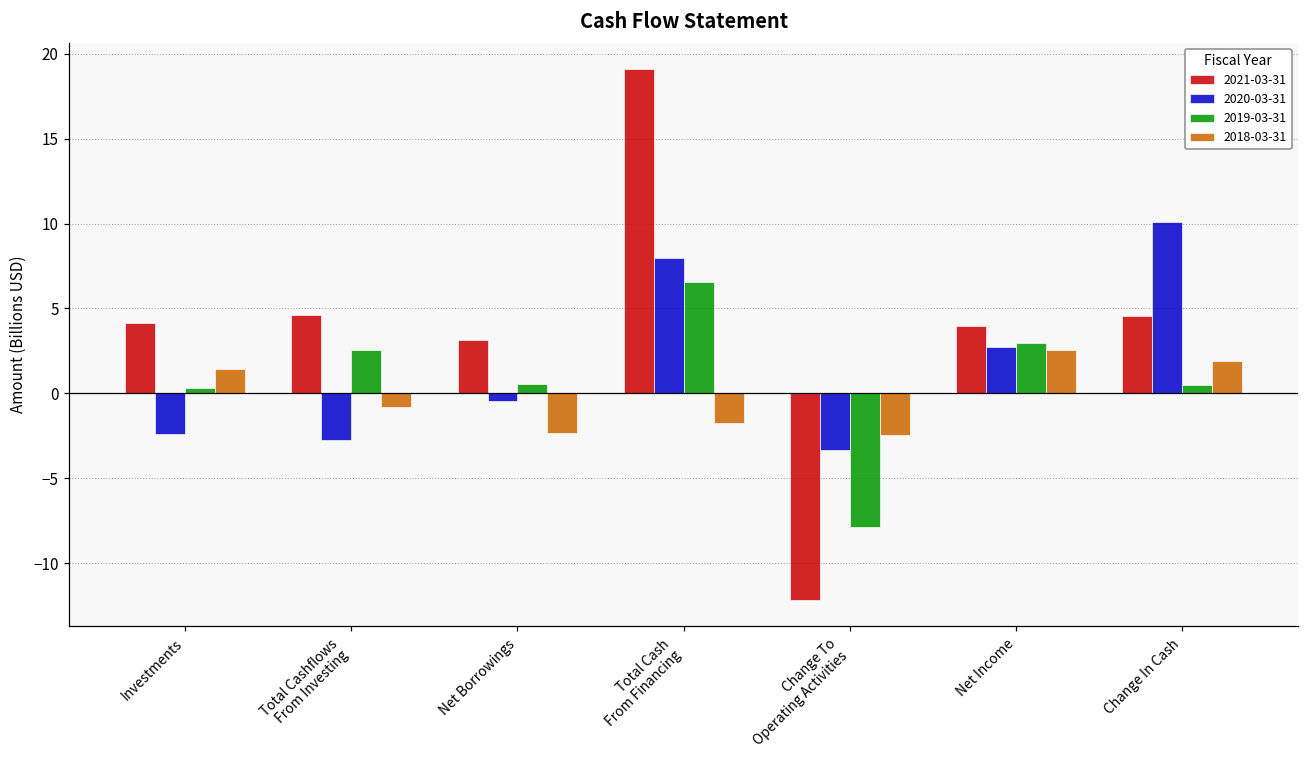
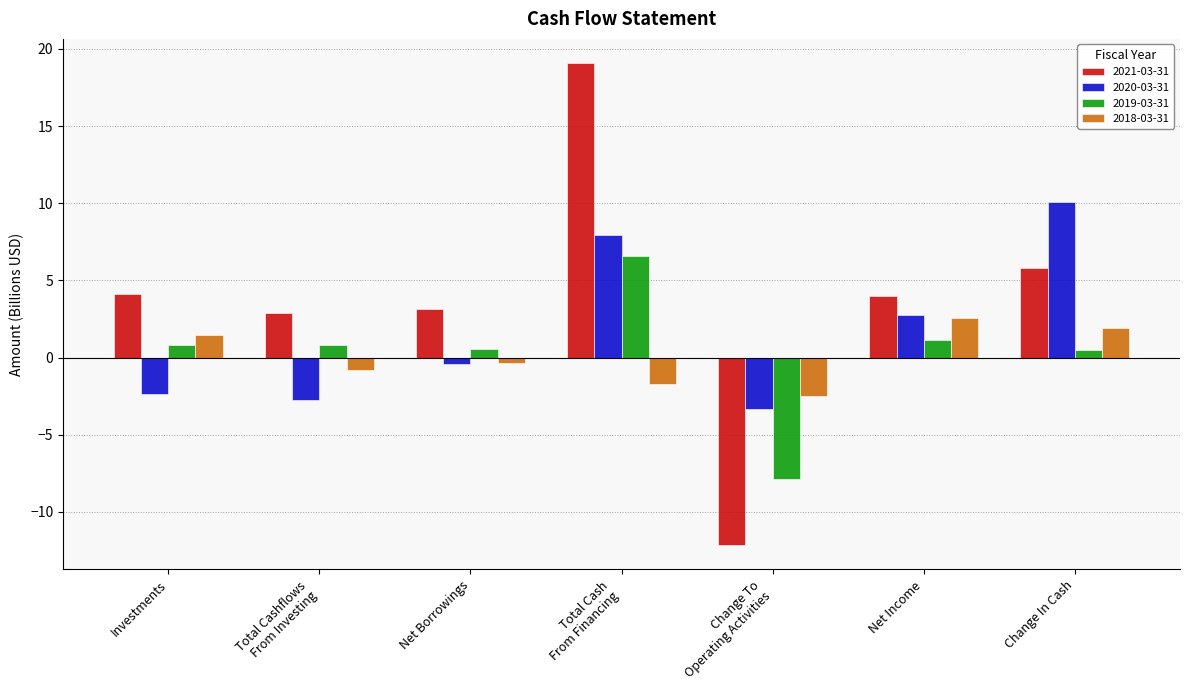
2019-03-31, Investments: 0.3 -> 0.8
2021-03-31, Total Cashflows From Investing: 4.6 -> 2.9
2019-03-31, Total Cashflows From Investing: 2.6 -> 0.8
2018-03-31, Net Borrowings: -2.3 -> -0.3
2019-03-31, Net Income: 3.0 -> 1.2
2021-03-31, Change In Cash: 4.5 -> 5.8
